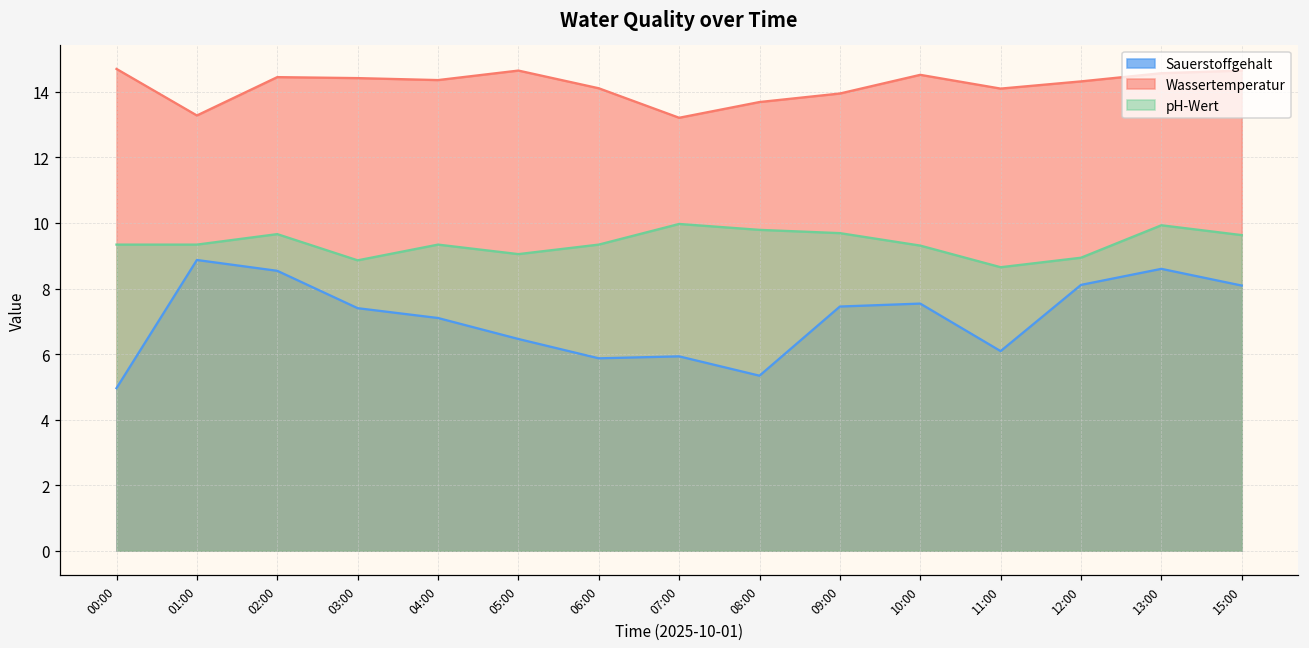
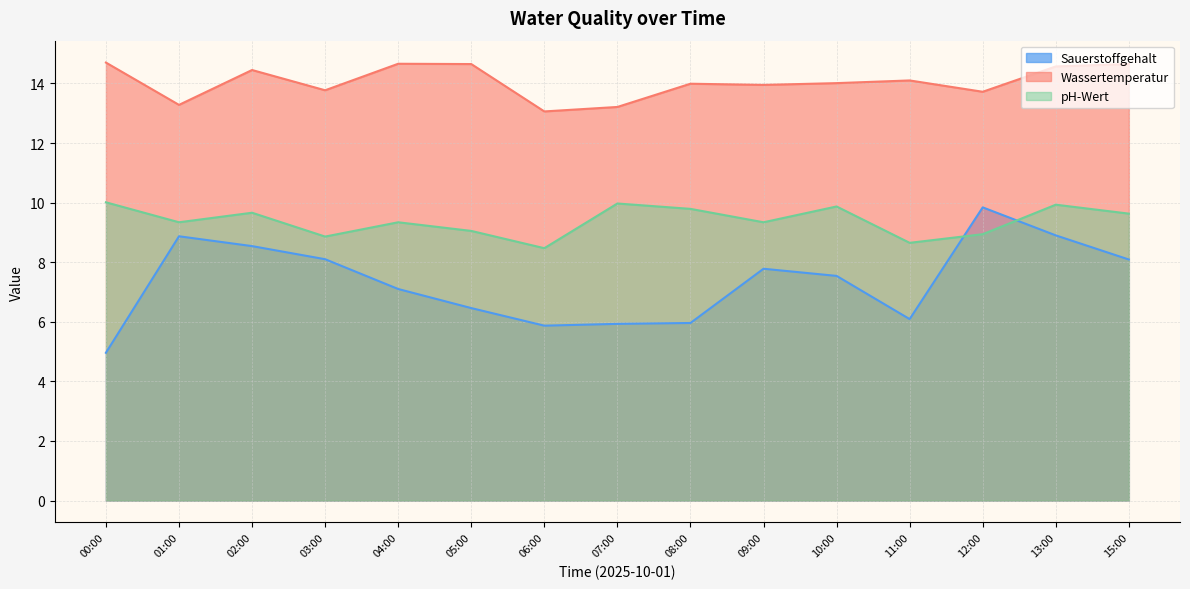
pH-Wert, 00:00: 9.3 -> 10.0
Sauerstoffgehalt, 03:00: 7.4 -> 8.1
Wassertemperatur, 03:00: 14.4 -> 13.8
Wassertemperatur, 04:00: 14.4 -> 14.7
Wassertemperatur, 06:00: 14.1 -> 13.1
pH-Wert, 06:00: 9.3 -> 8.5
Sauerstoffgehalt, 08:00: 5.3 -> 6.0
Wassertemperatur, 08:00: 13.7 -> 14.0
Sauerstoffgehalt, 09:00: 7.5 -> 7.8
pH-Wert, 09:00: 9.7 -> 9.3
Wassertemperatur, 10:00: 14.5 -> 14.0
pH-Wert, 10:00: 9.3 -> 9.9
Sauerstoffgehalt, 12:00: 8.1 -> 9.8
Wassertemperatur, 12:00: 14.3 -> 13.7
Sauerstoffgehalt, 13:00: 8.6 -> 8.9
